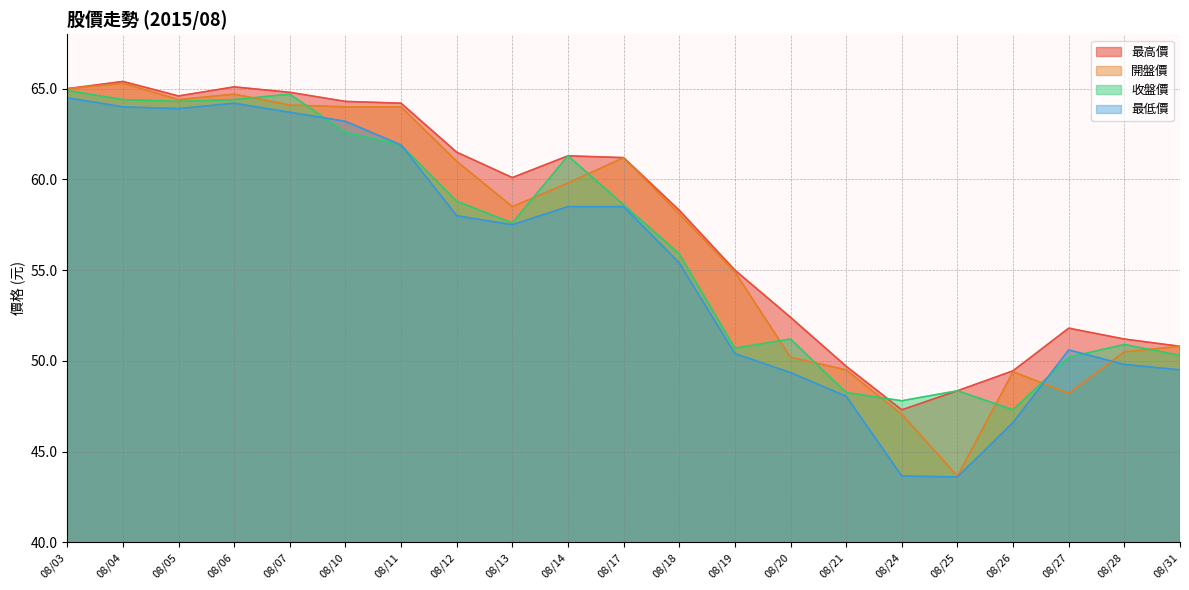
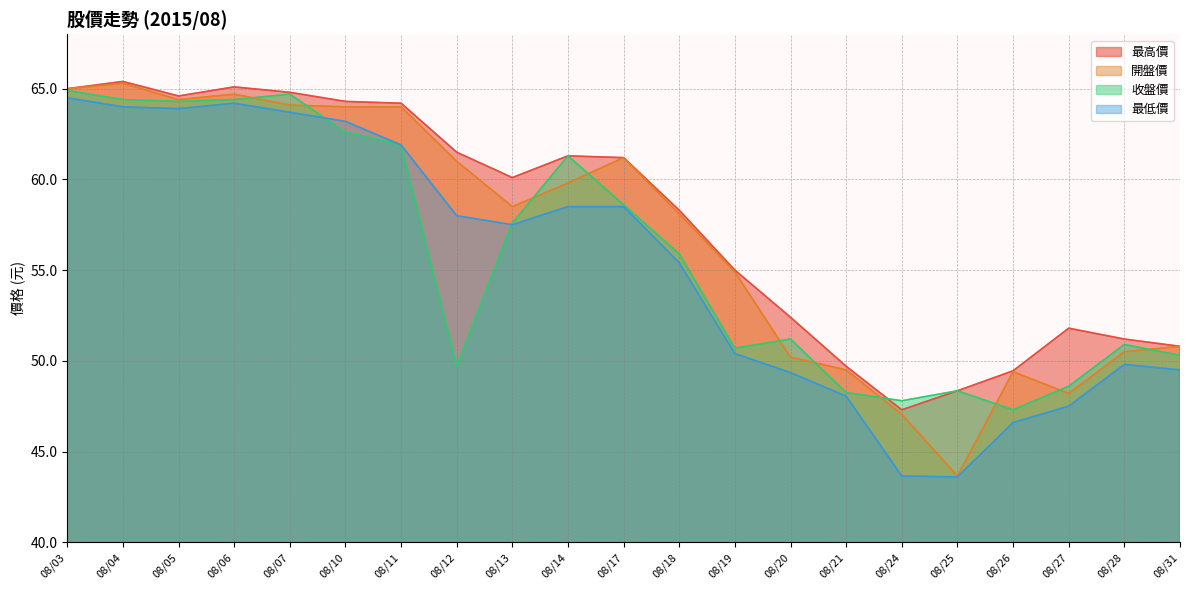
收盤價, 08/12: 58.8 -> 49.7
收盤價, 08/27: 50.2 -> 48.6
最低價, 08/27: 50.6 -> 47.5
